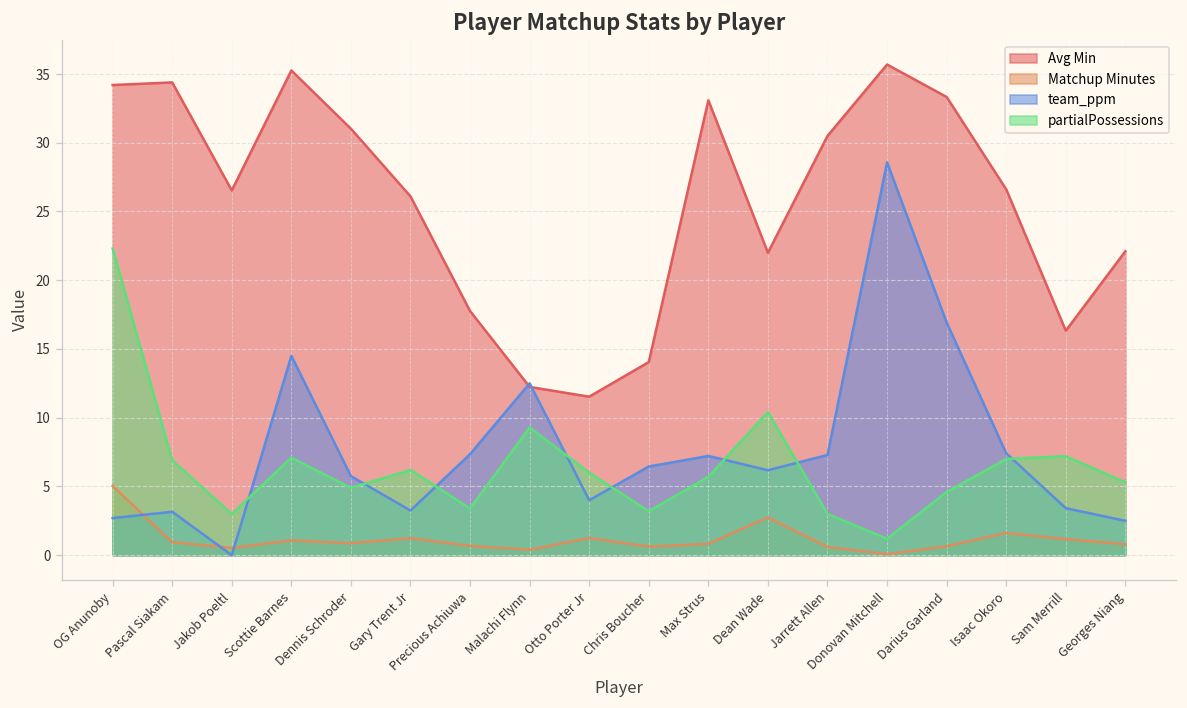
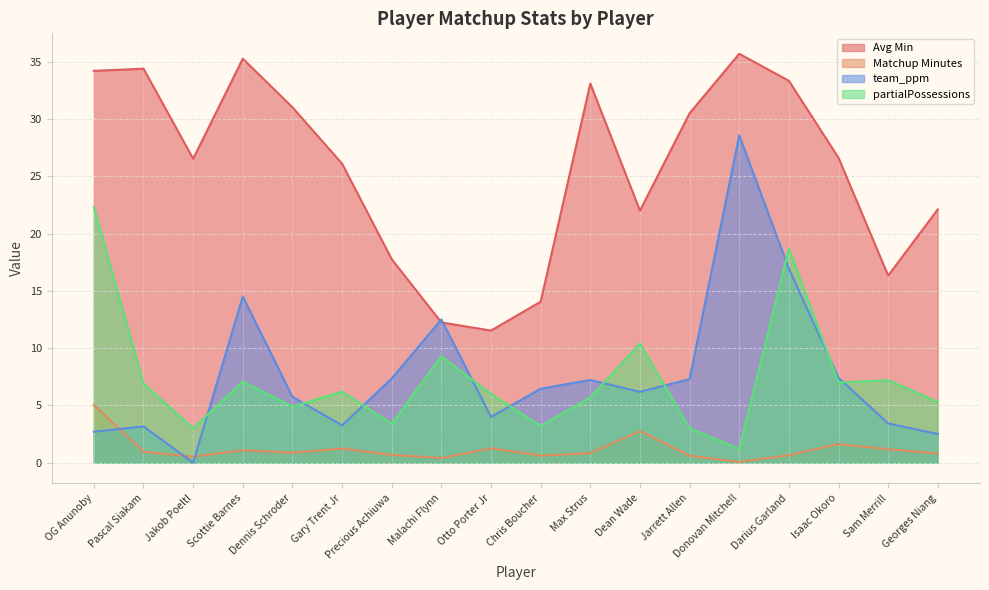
partialPossessions, Darius Garland: 4.6 -> 18.7
